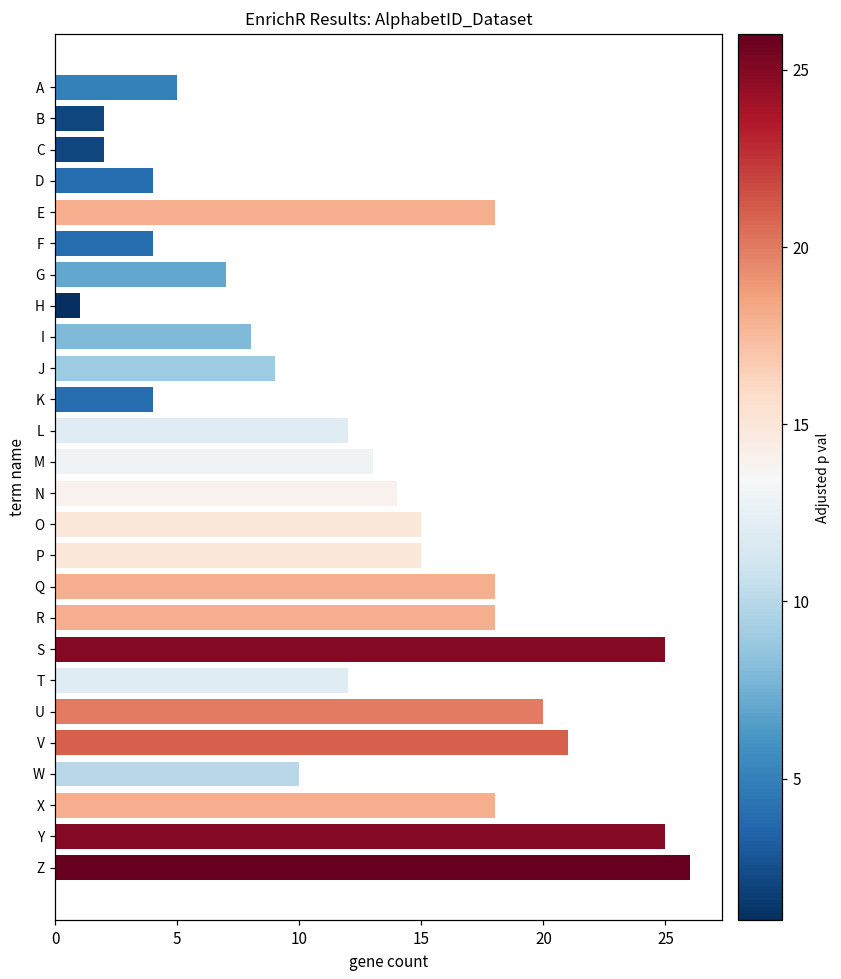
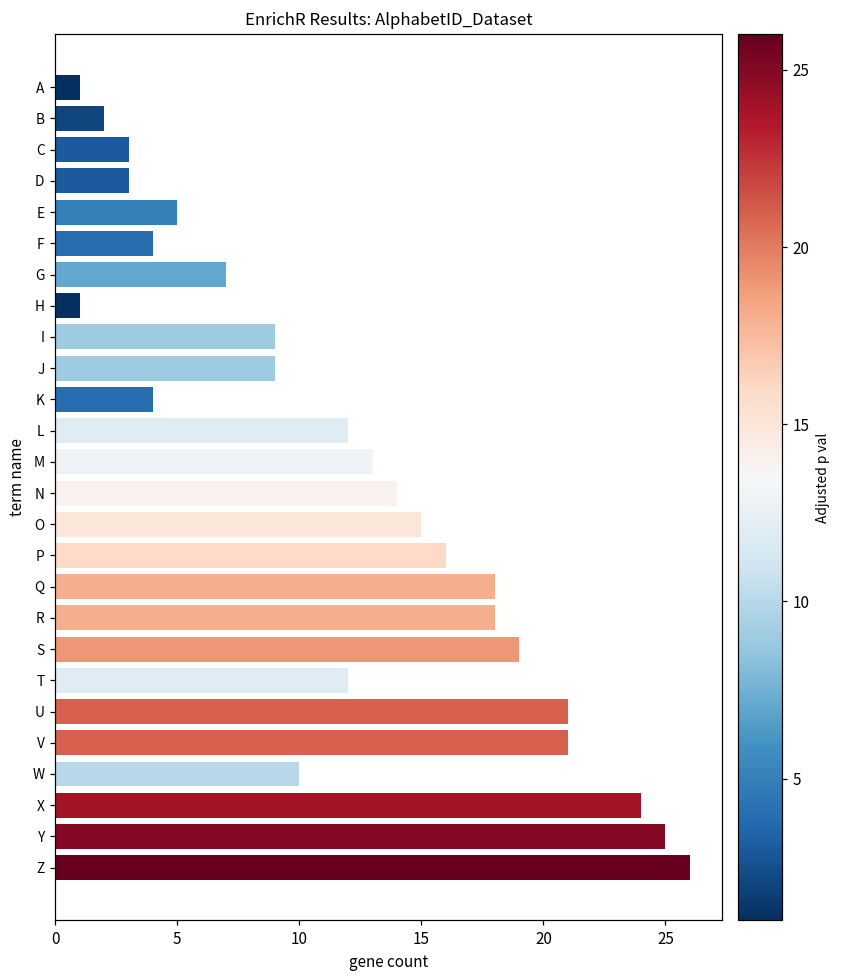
A: 5 -> 1
C: 2 -> 3
D: 4 -> 3
E: 18 -> 5
I: 8 -> 9
P: 15 -> 16
S: 25 -> 19
U: 20 -> 21
X: 18 -> 24
